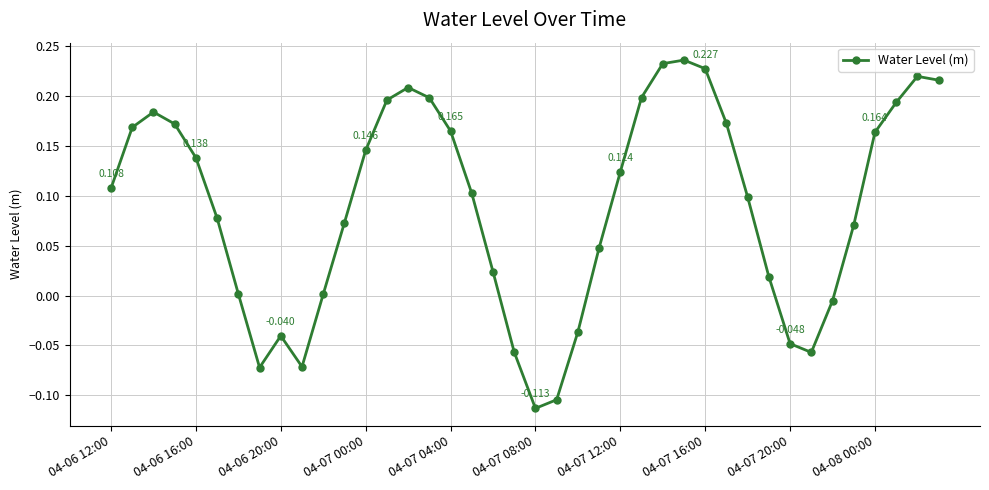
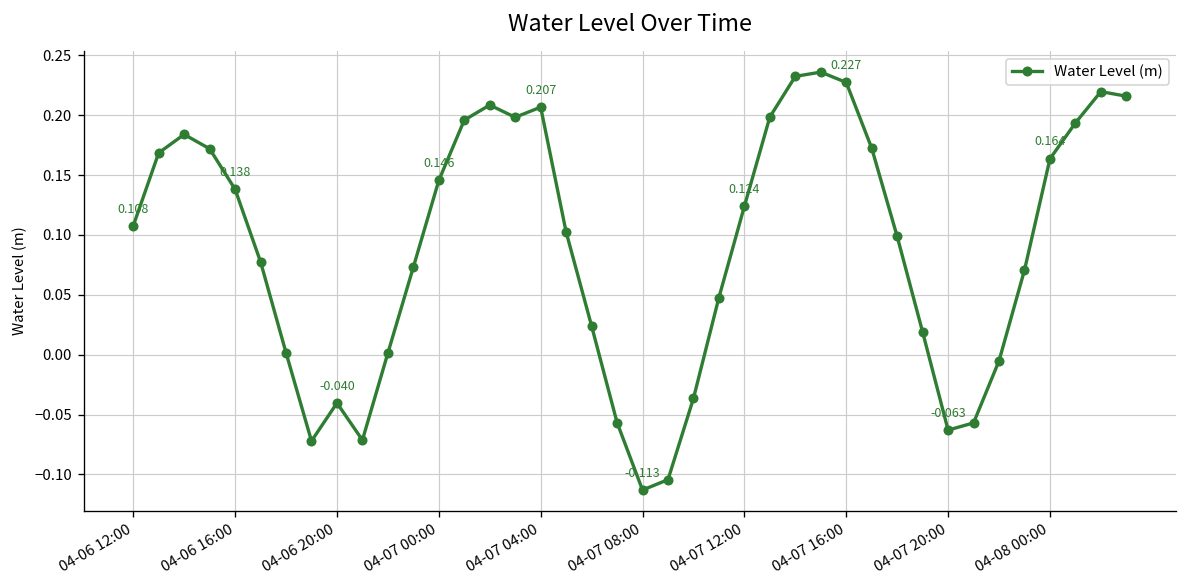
04-07 04:00: 0.165 -> 0.207
04-07 20:00: -0.048 -> -0.063
